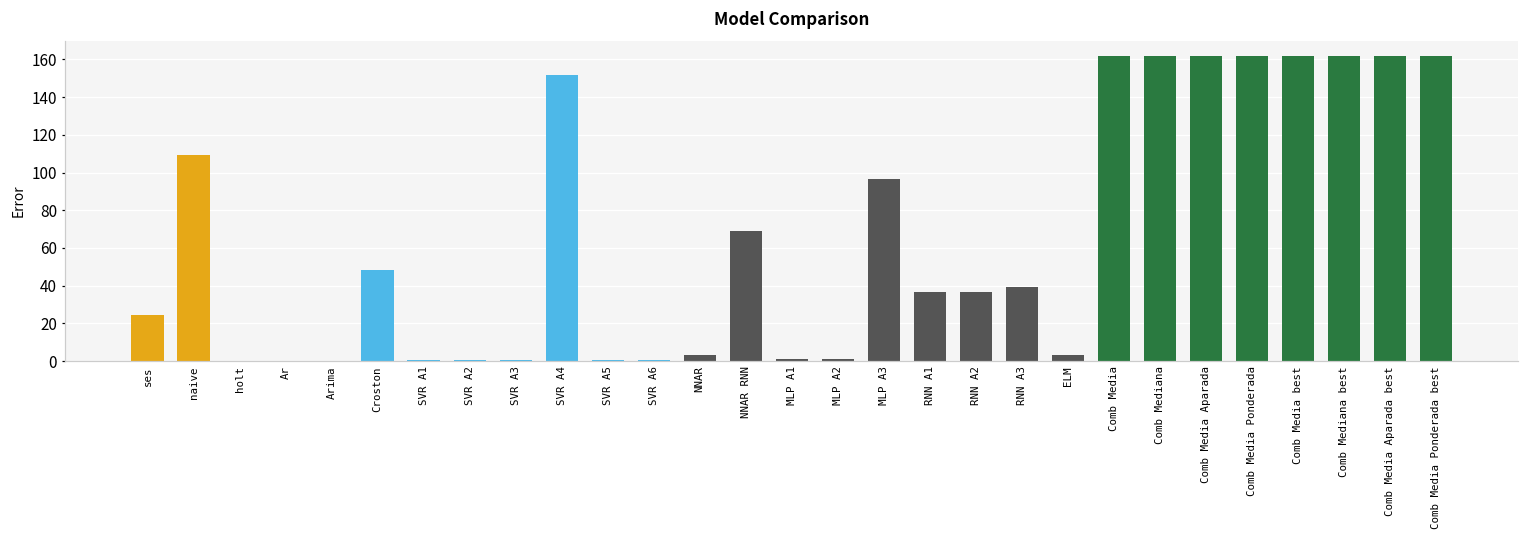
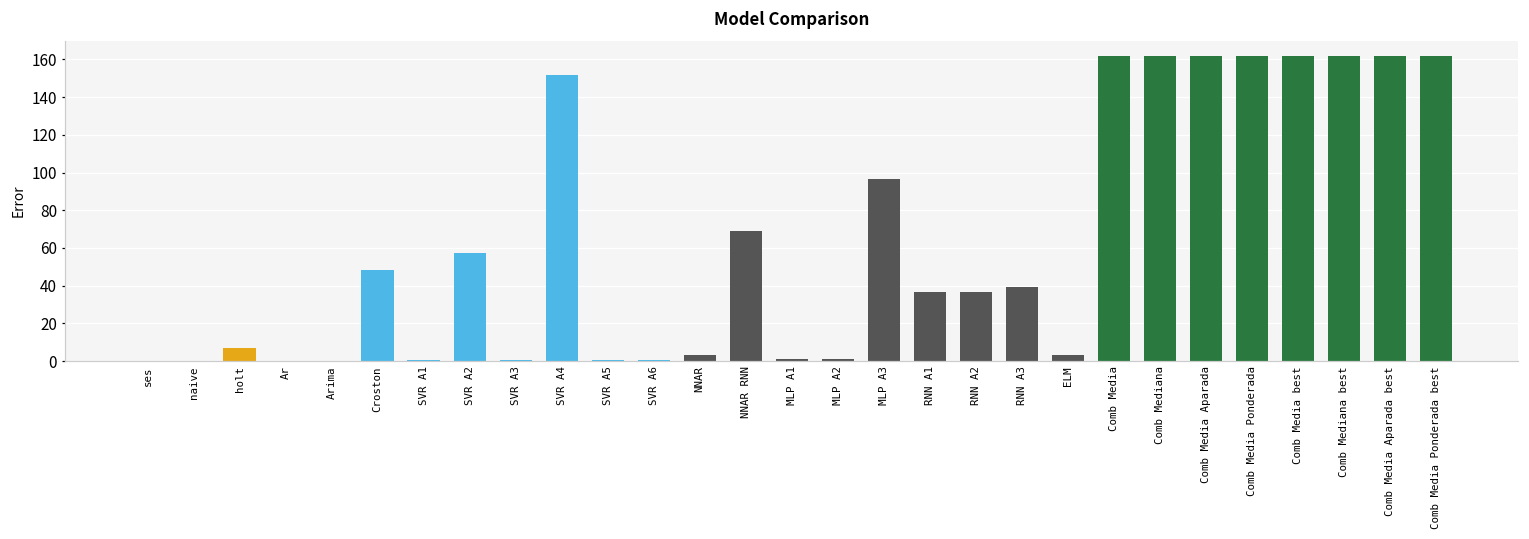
ses: 24 -> 0
naive: 109 -> 0
holt: 0 -> 7
SVR A2: 1 -> 57
